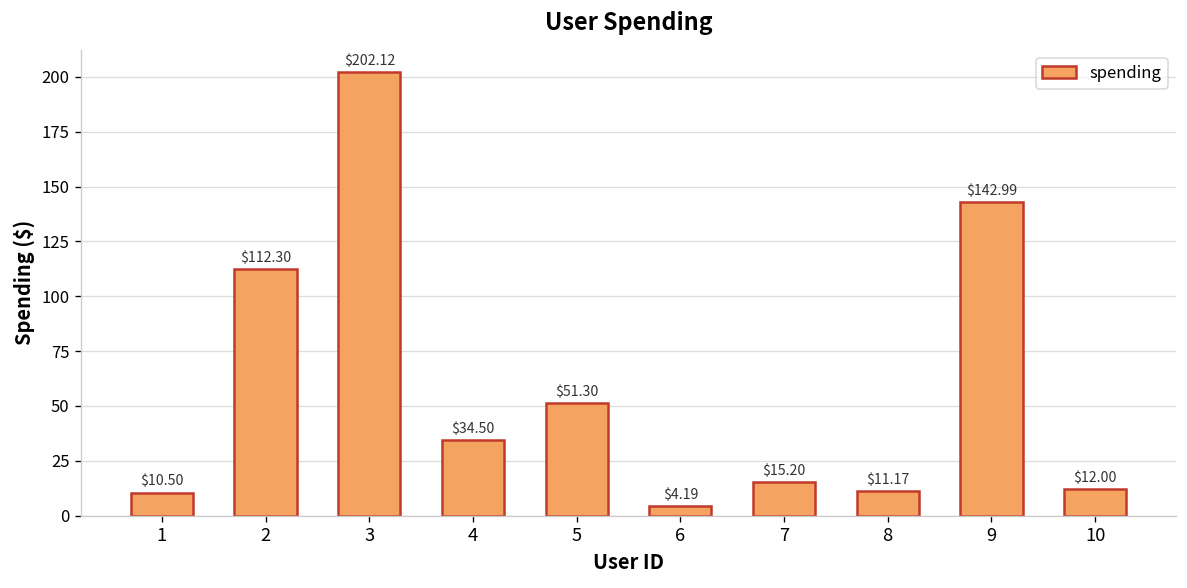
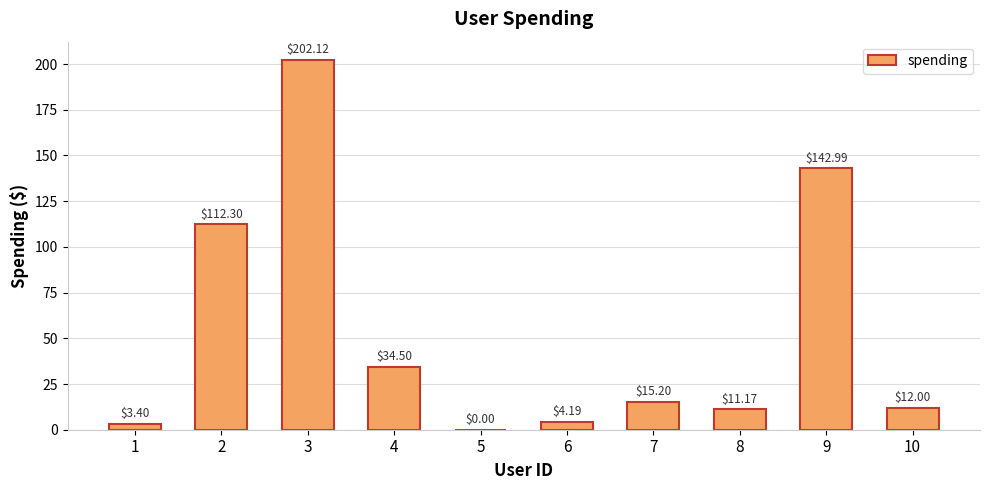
1: $10.50 -> $3.40
5: $51.30 -> $0.00
